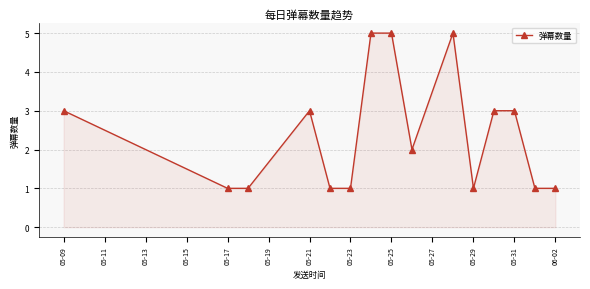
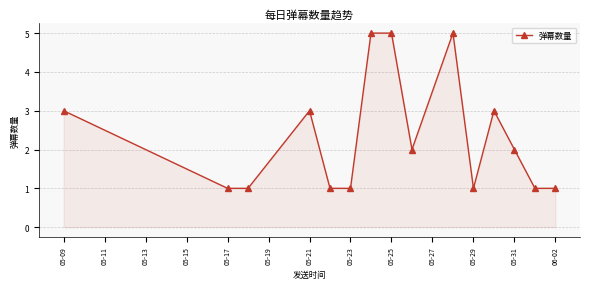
05-31: 3 -> 2
